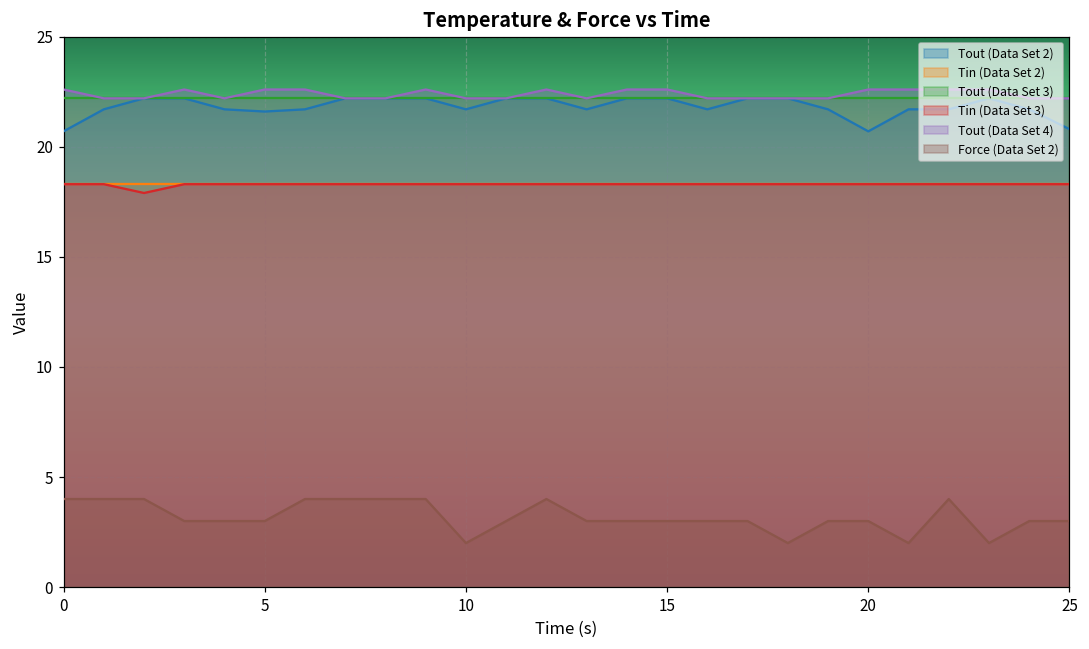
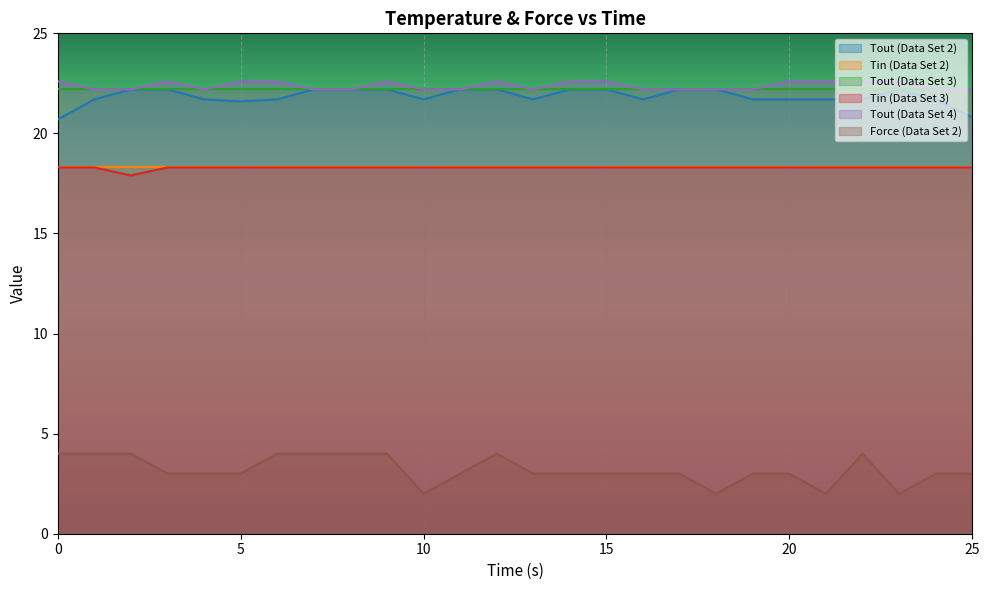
Tout (Data Set 2), 20: 20.7 -> 21.7
